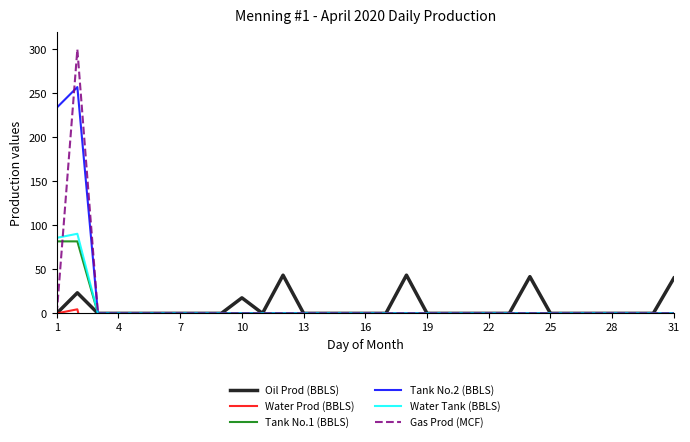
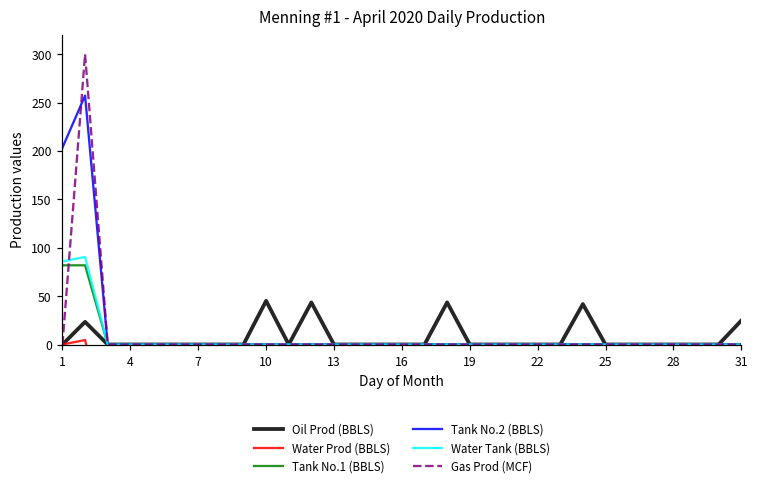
Tank No.2 (BBLS), 1: 230 -> 200
Oil Prod (BBLS), 10: 20 -> 50
Oil Prod (BBLS), 31: 40 -> 20
